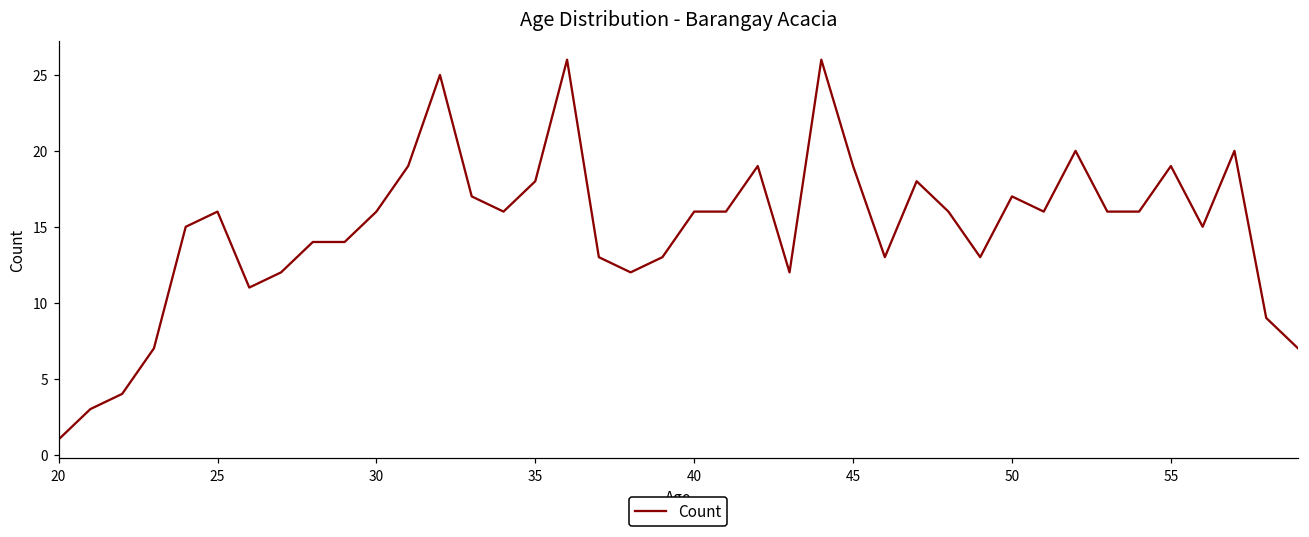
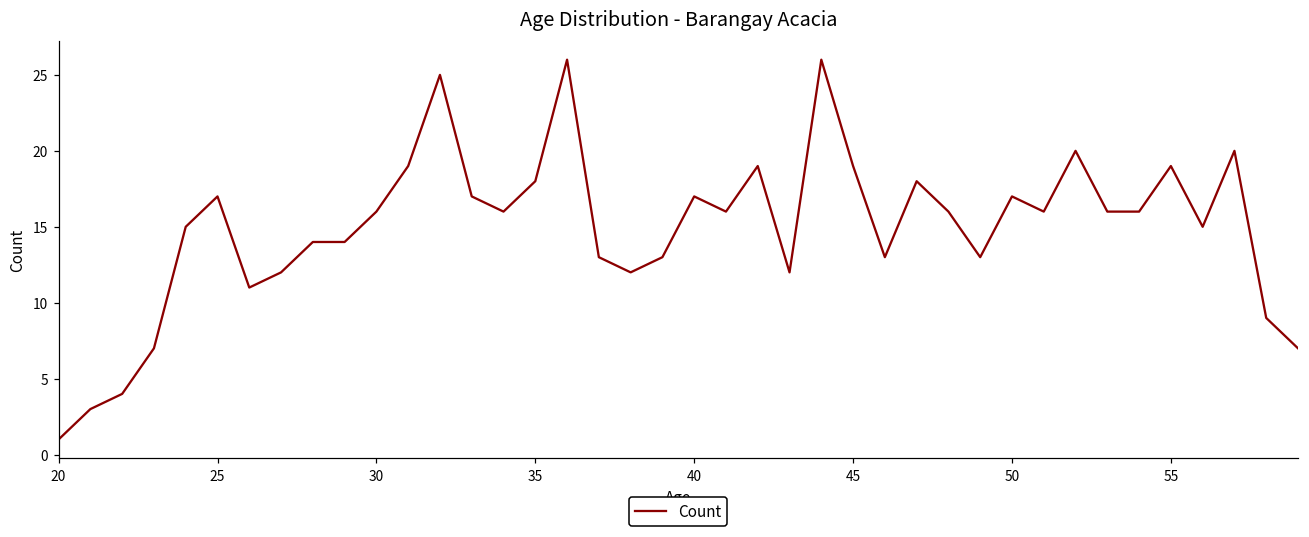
25: 16 -> 17
40: 16 -> 17
